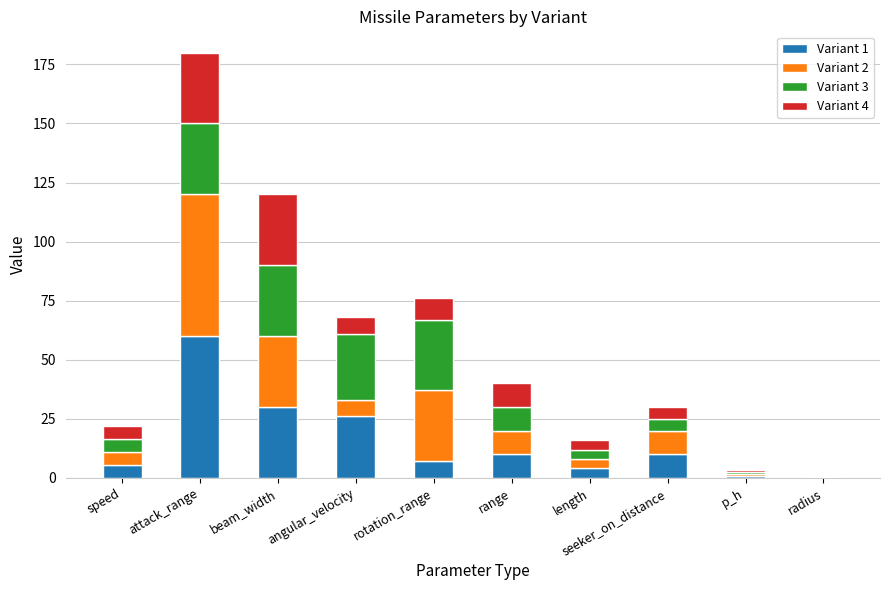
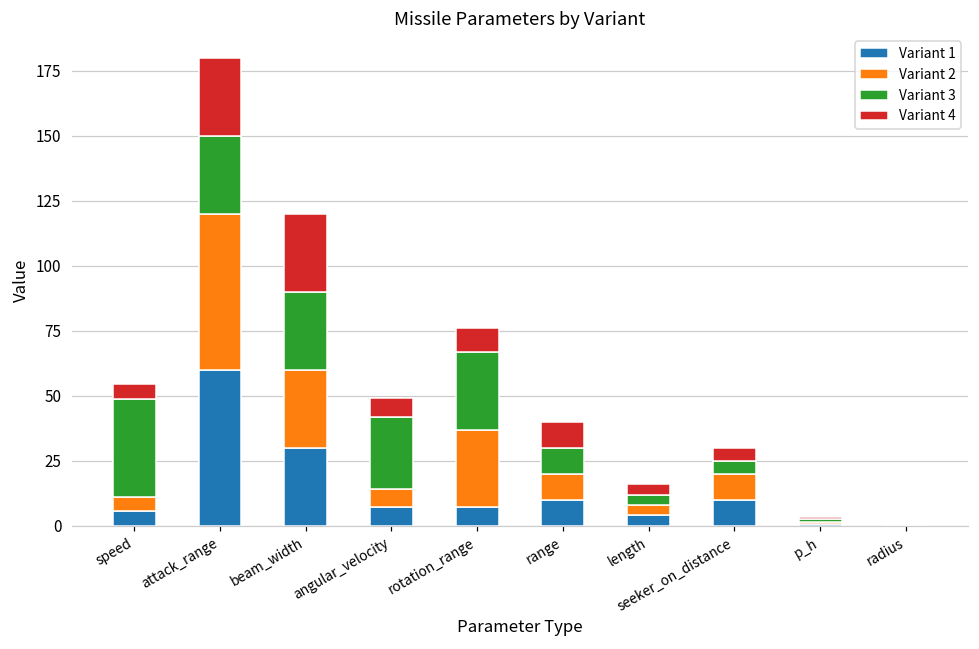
Variant 3, speed: 6 -> 38
Variant 1, angular_velocity: 26 -> 7
